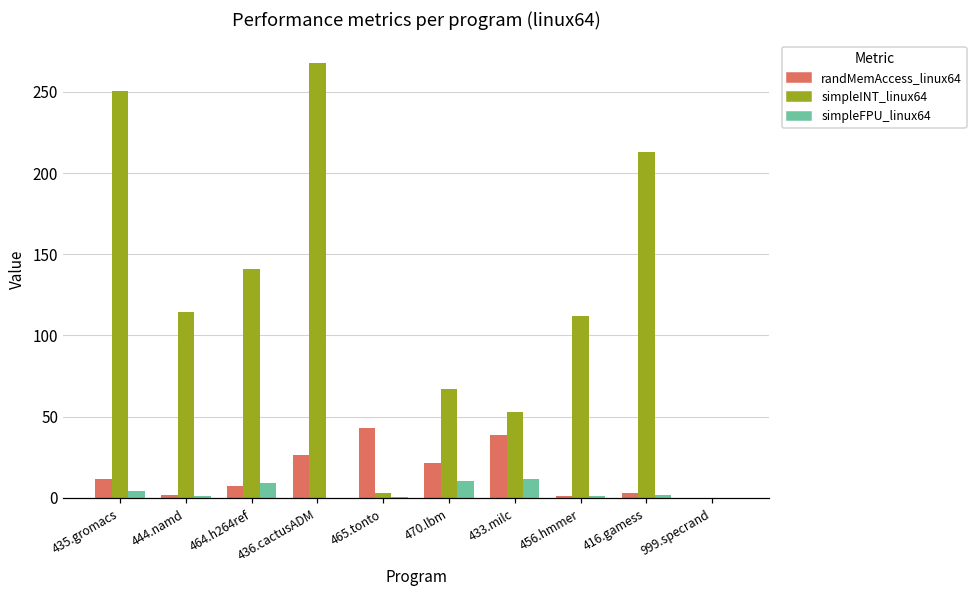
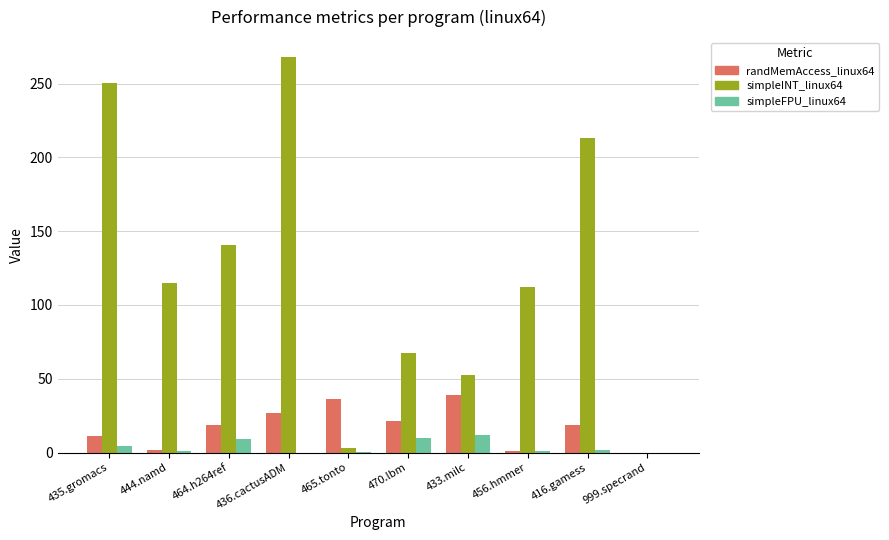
randMemAccess_linux64, 464.h264ref: 7 -> 19
randMemAccess_linux64, 465.tonto: 43 -> 36
randMemAccess_linux64, 416.gamess: 3 -> 18
